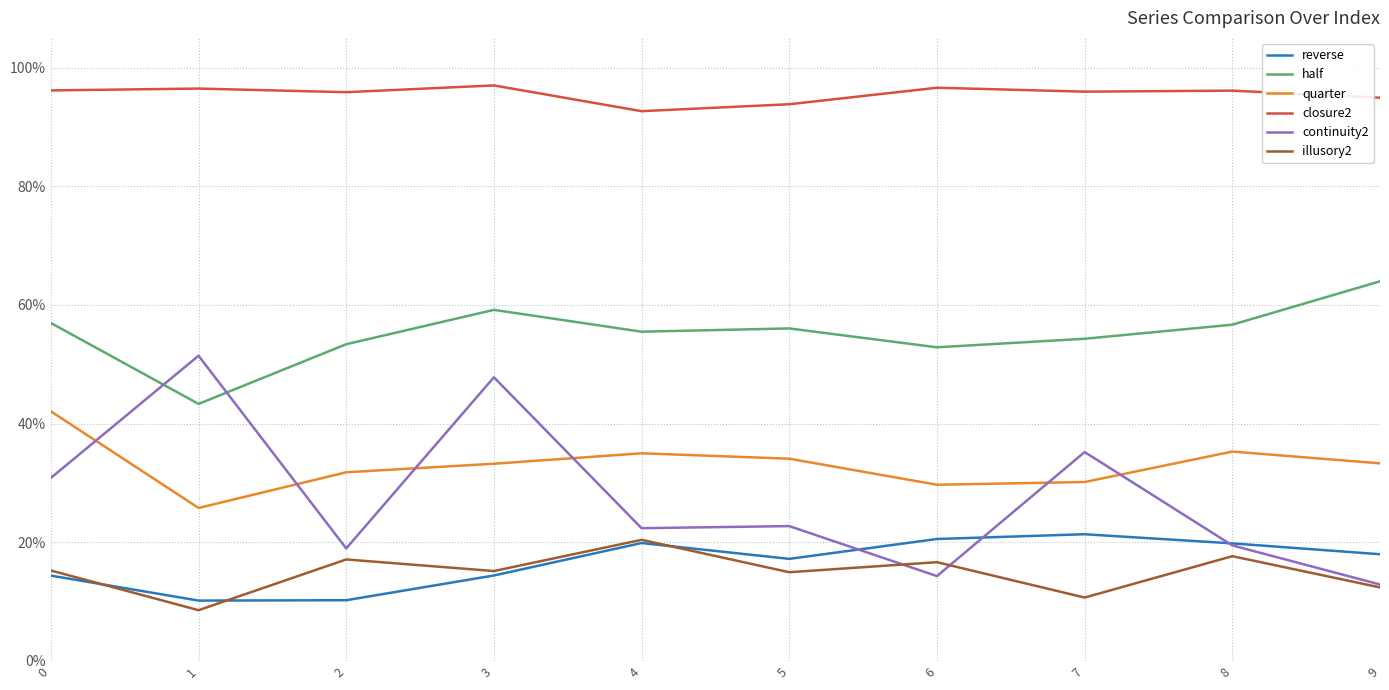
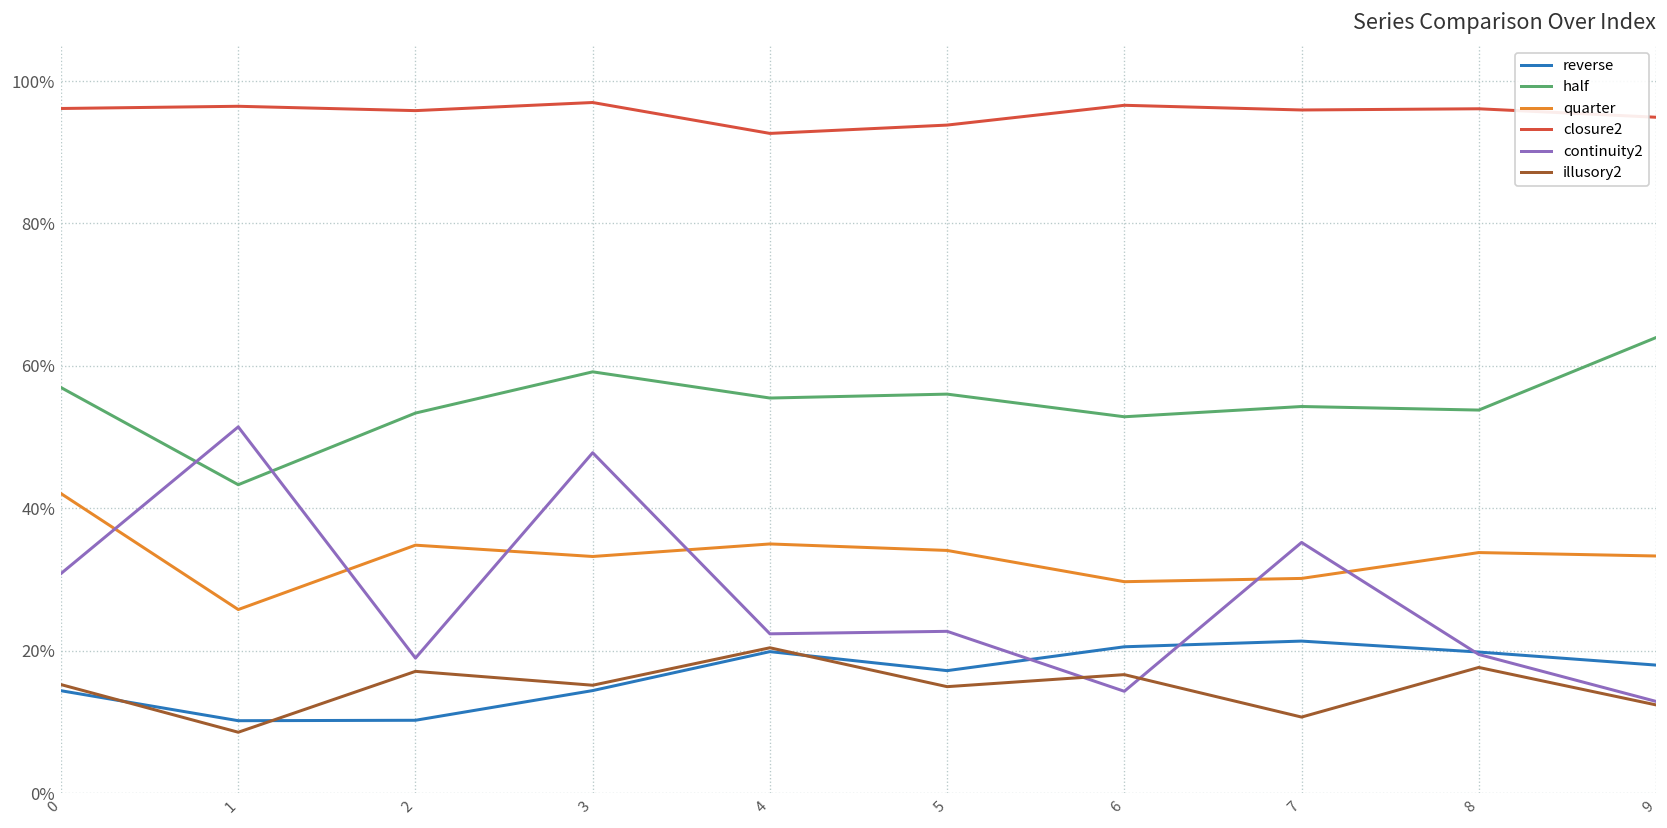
quarter, 2: 32% -> 35%
half, 8: 57% -> 54%
quarter, 8: 35% -> 34%
